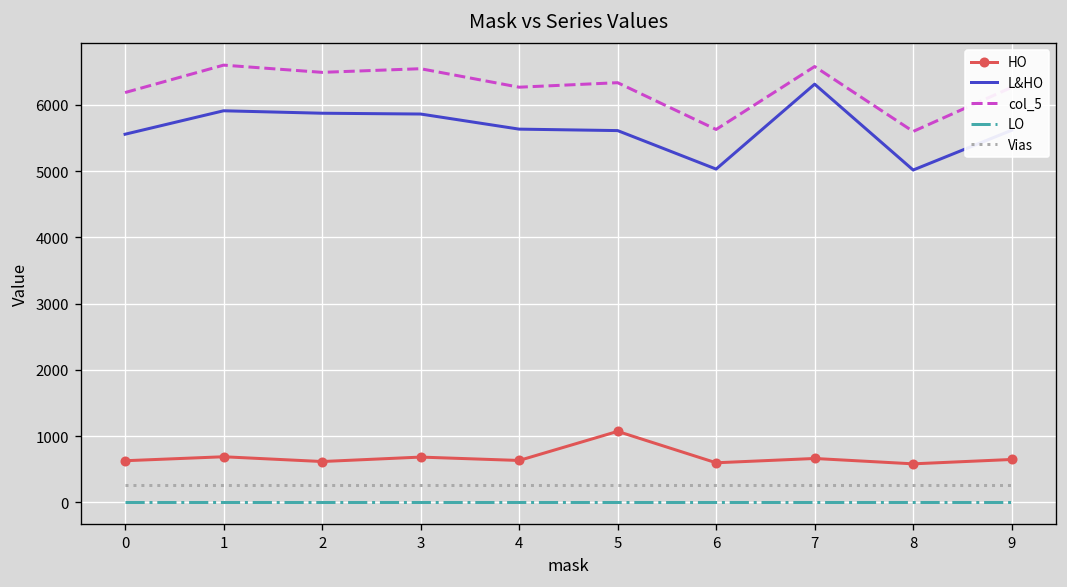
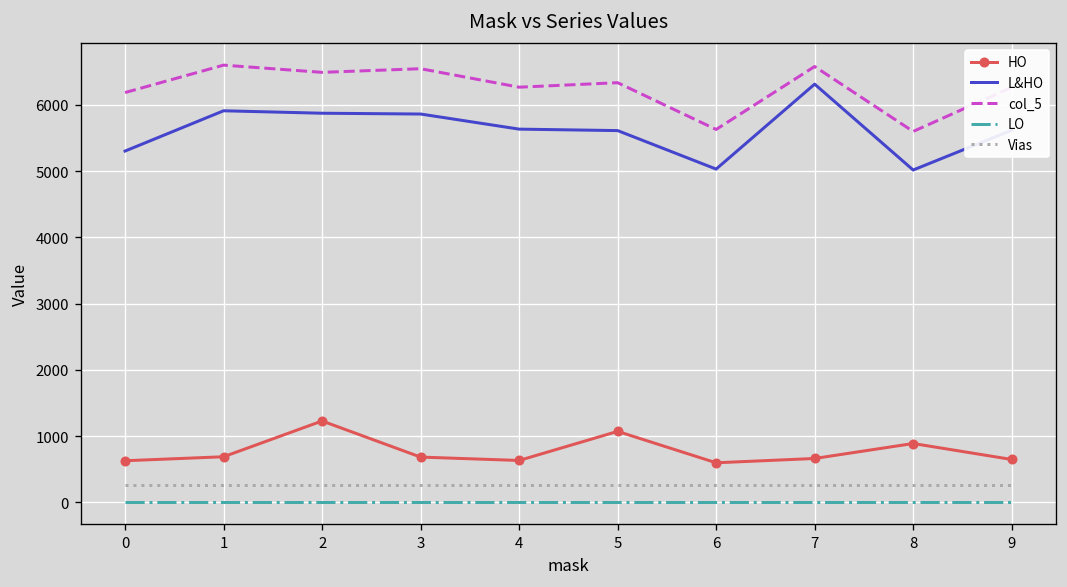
L&HO, 0: 5600 -> 5300
HO, 2: 600 -> 1200
HO, 8: 600 -> 900
